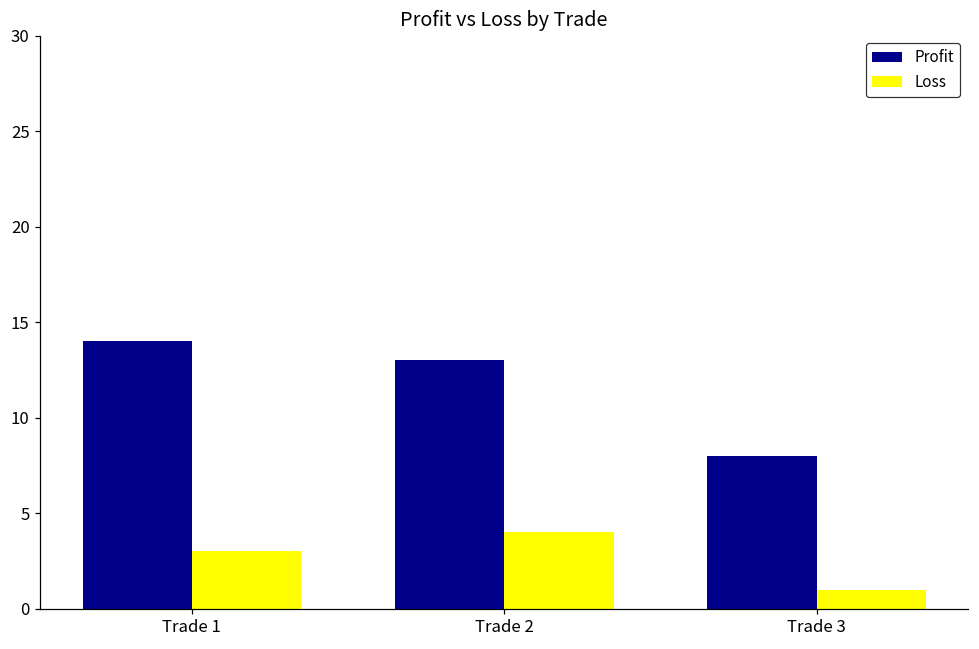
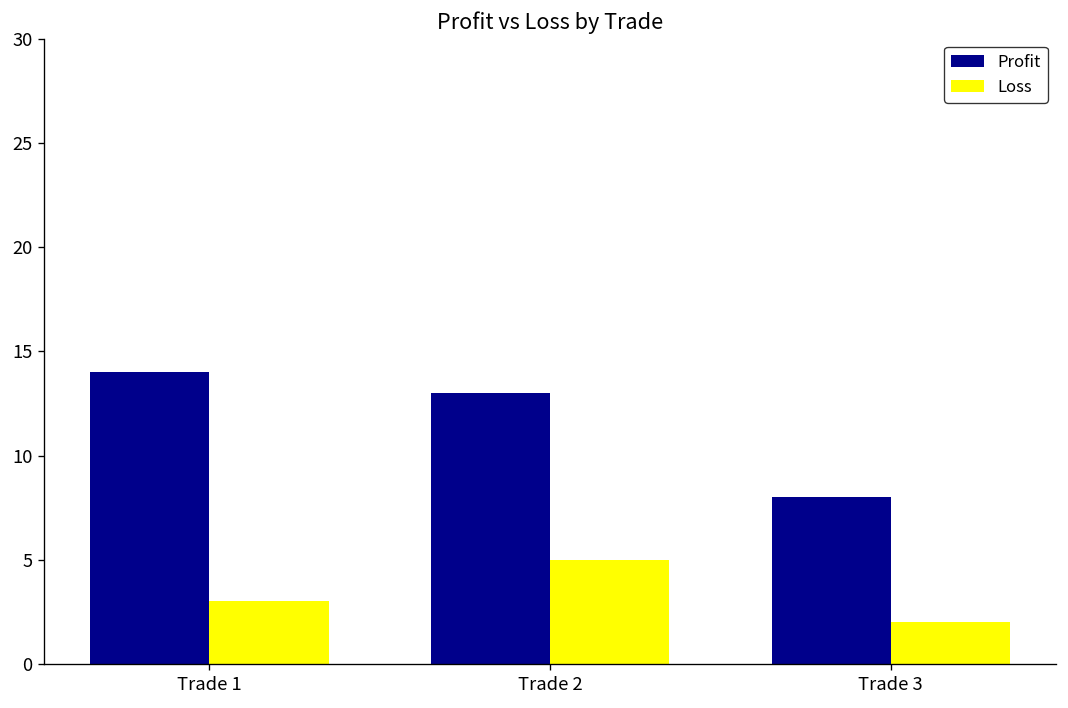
Loss, Trade 2: 4 -> 5
Loss, Trade 3: 1 -> 2
